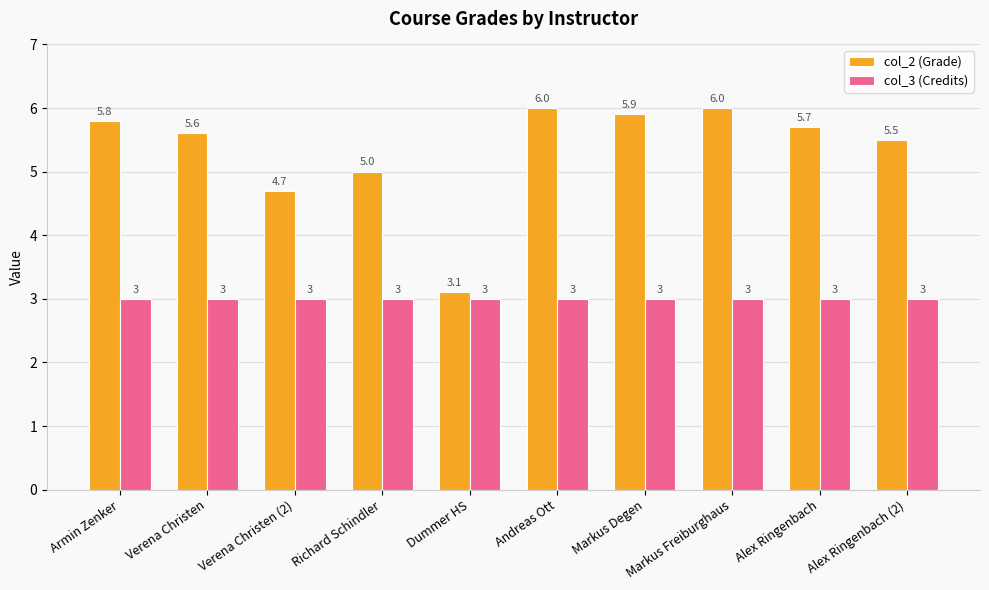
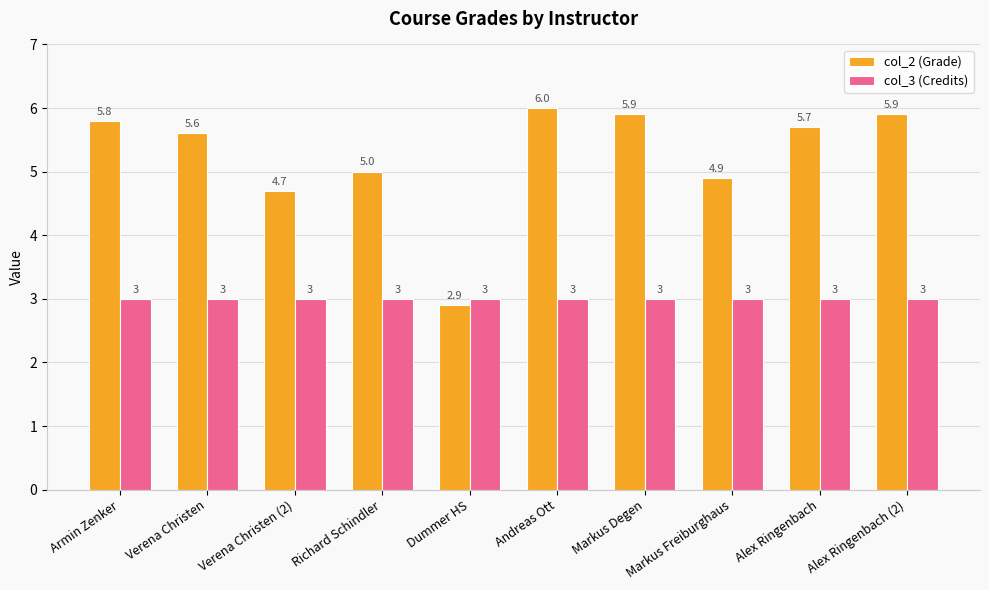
col_2 (Grade), Dummer HS: 3.1 -> 2.9
col_2 (Grade), Markus Freiburghaus: 6.0 -> 4.9
col_2 (Grade), Alex Ringenbach (2): 5.5 -> 5.9
